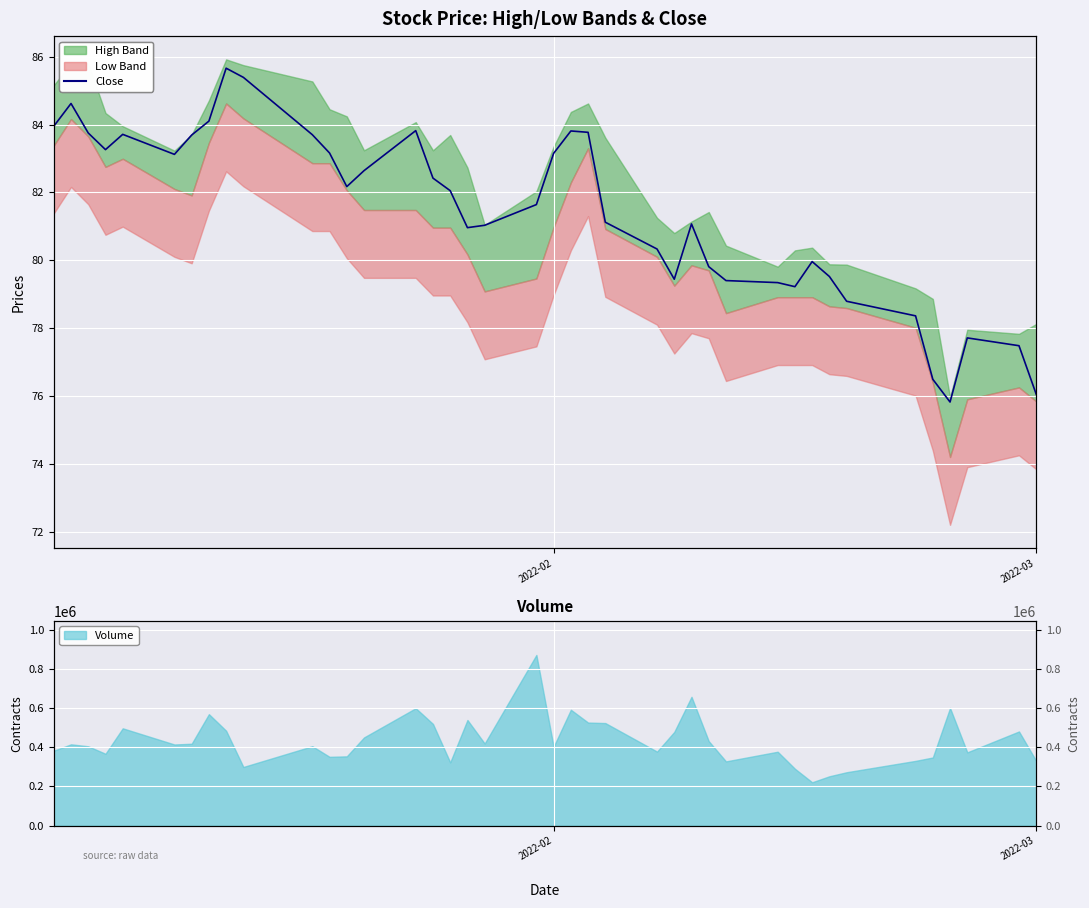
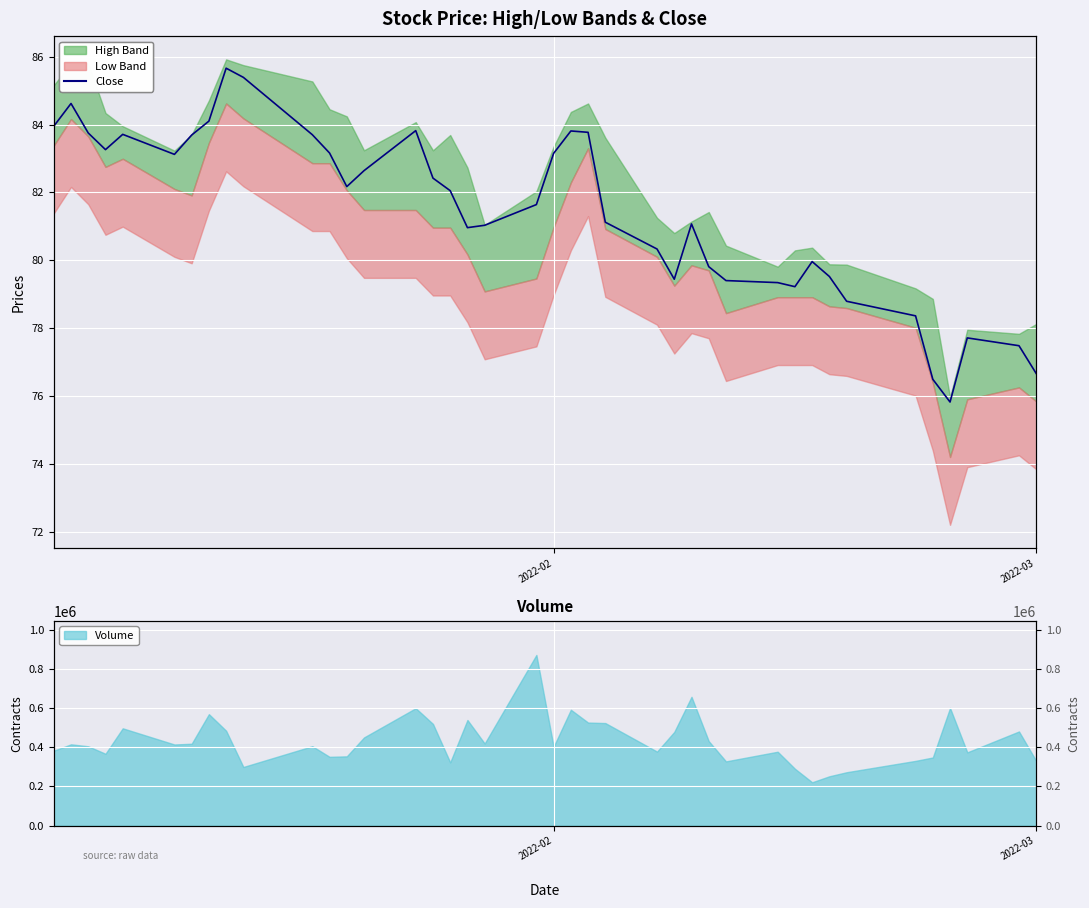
Stock Price: High/Low Bands & Close, Close, 2022-03: 76.1 -> 76.7
